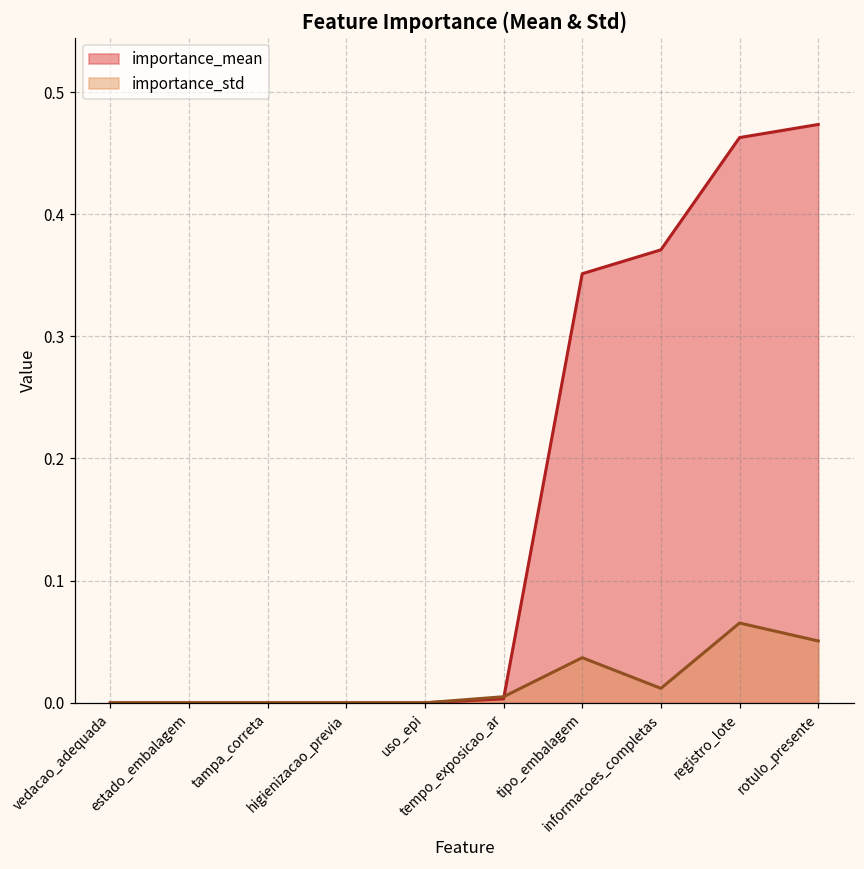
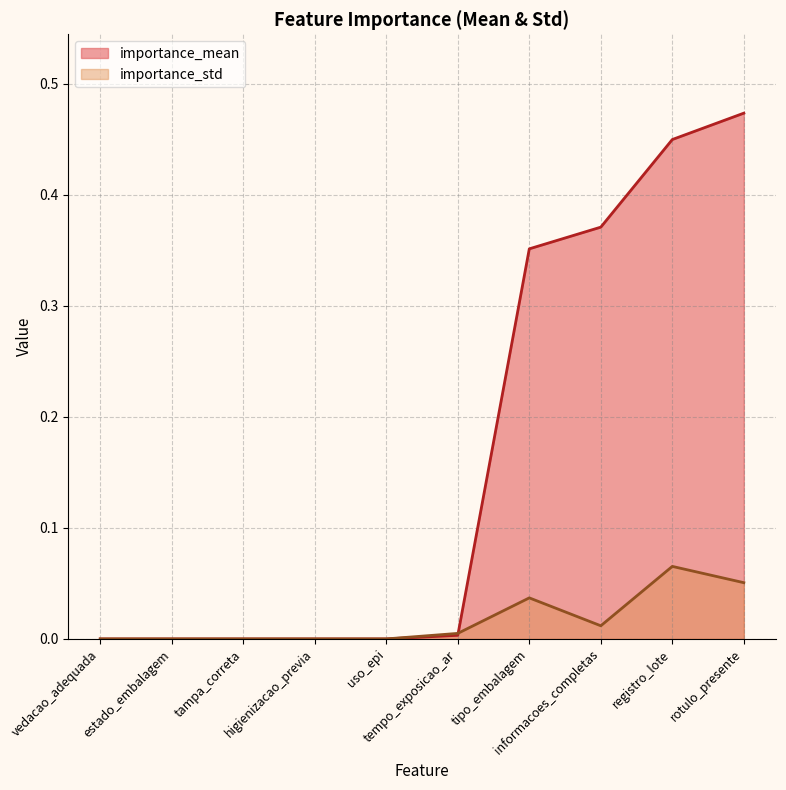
importance_mean, registro_lote: 0.463 -> 0.450
